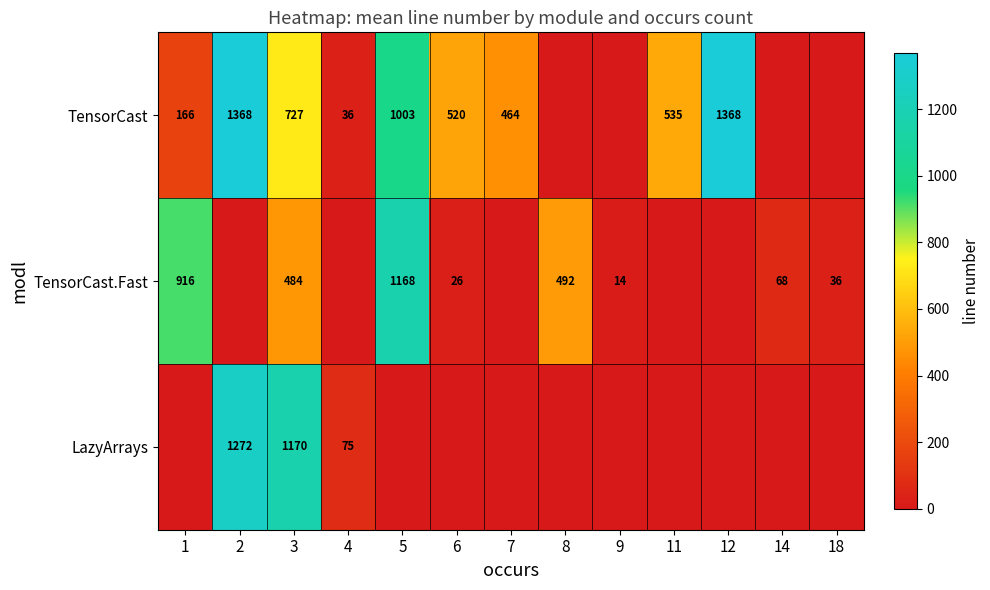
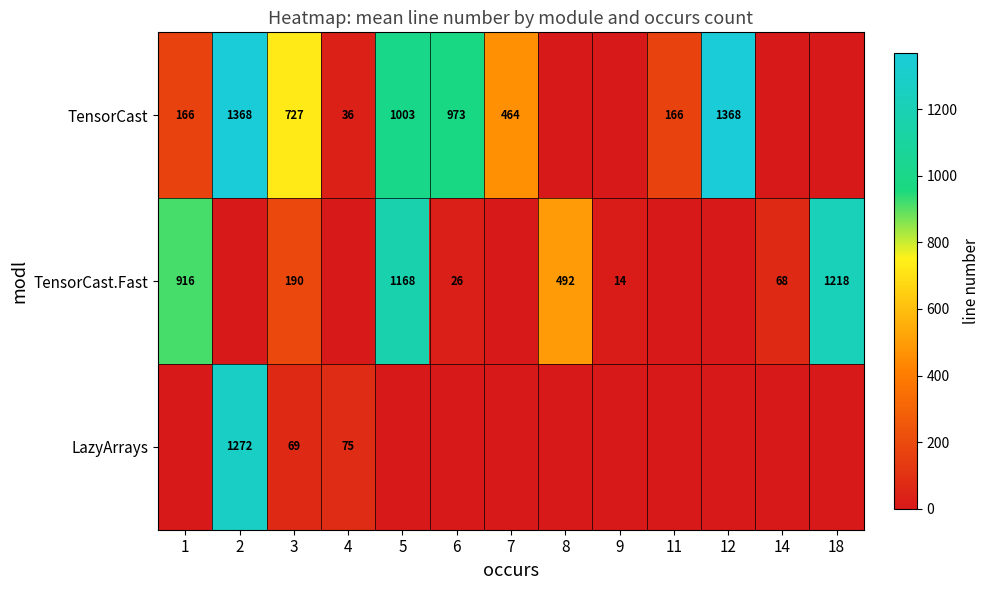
TensorCast, 6: 520 -> 973
TensorCast, 11: 535 -> 166
TensorCast.Fast, 3: 484 -> 190
TensorCast.Fast, 18: 36 -> 1218
LazyArrays, 3: 1170 -> 69
